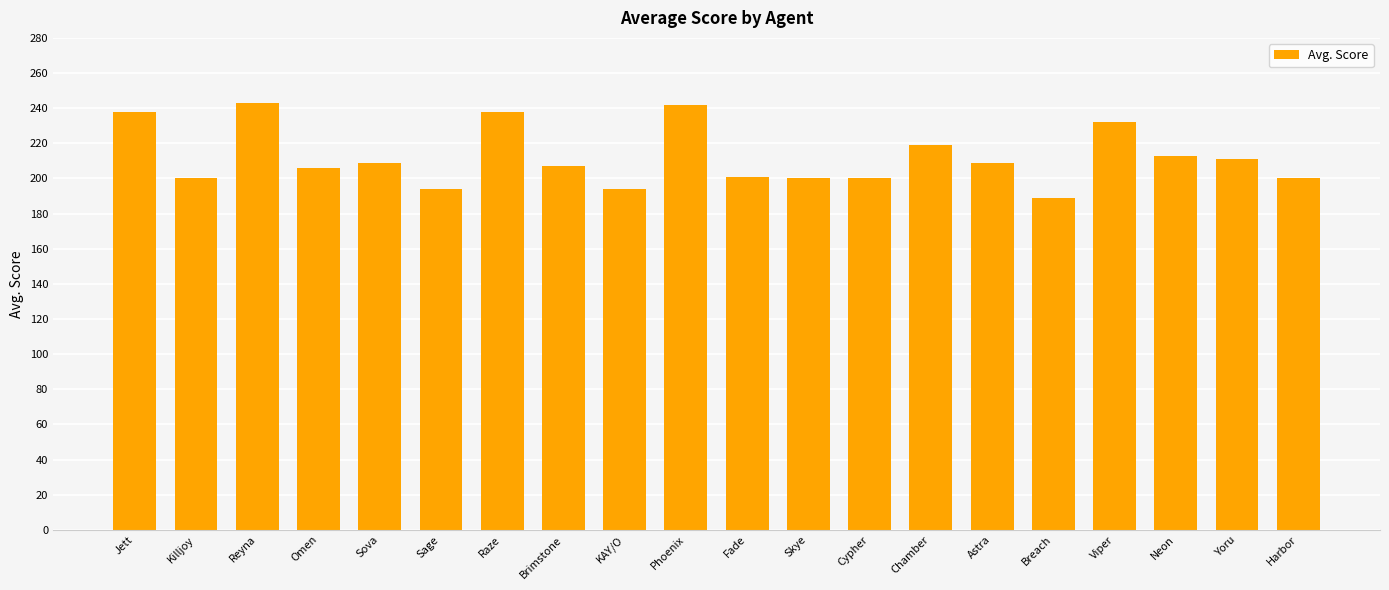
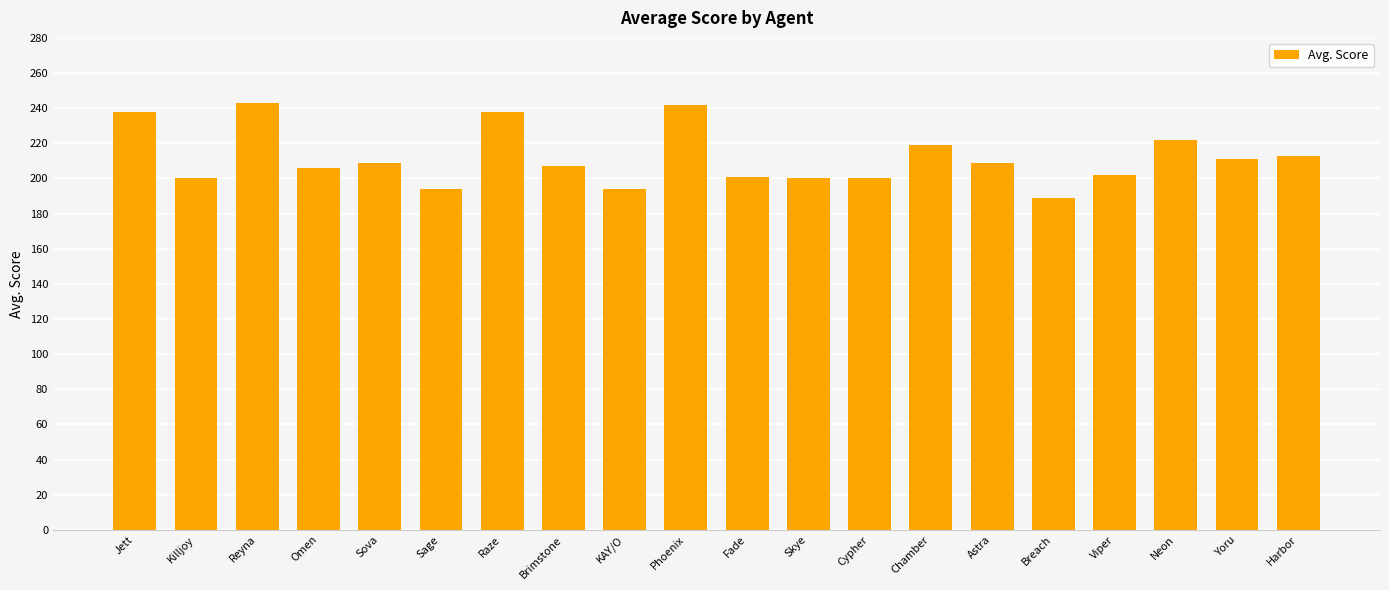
Viper: 232 -> 202
Neon: 213 -> 222
Harbor: 200 -> 213
